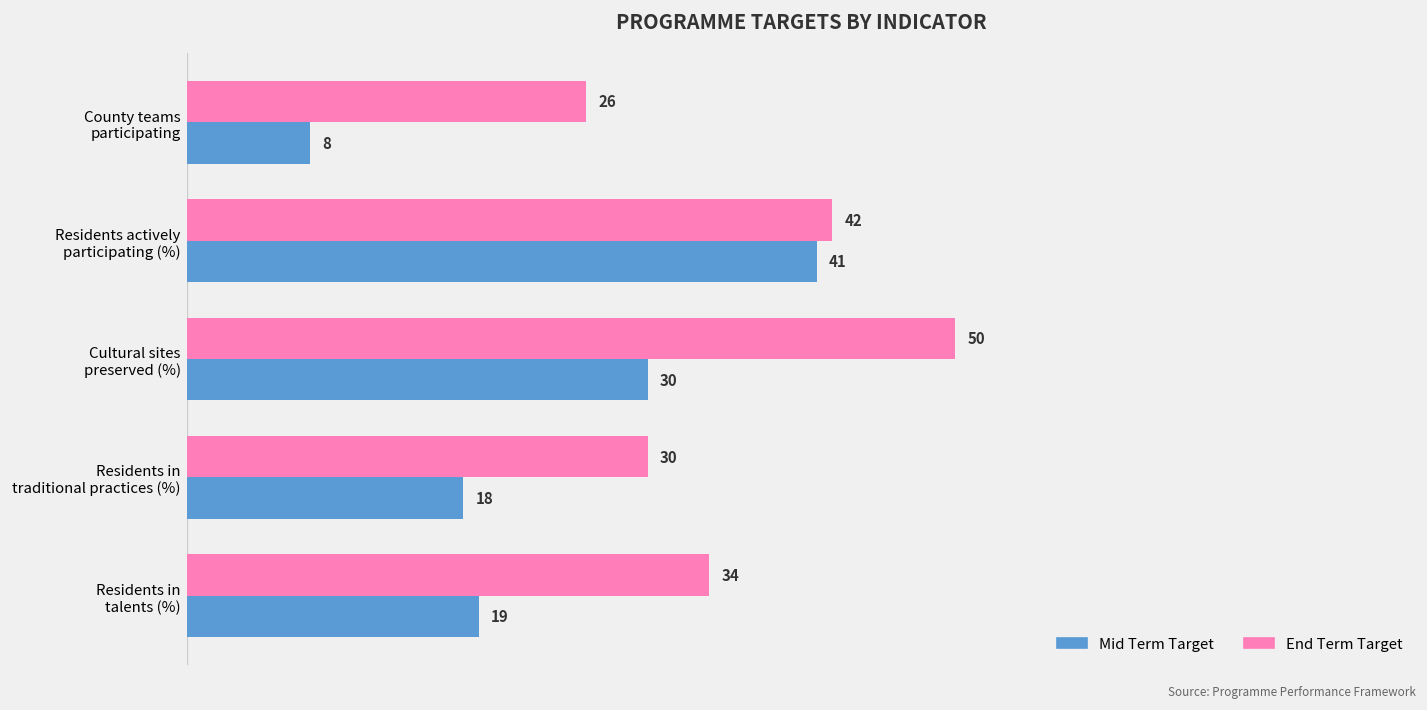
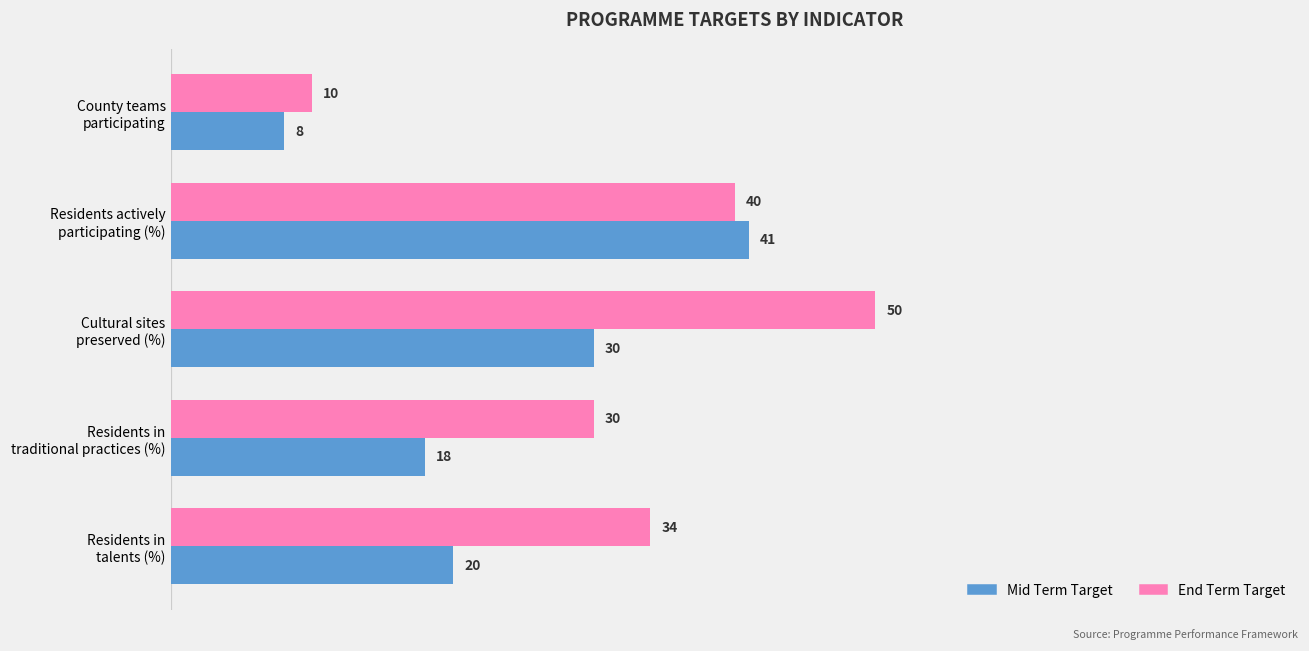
End Term Target, County teams participating: 26 -> 10
End Term Target, Residents actively participating (%): 42 -> 40
Mid Term Target, Residents in talents (%): 19 -> 20
